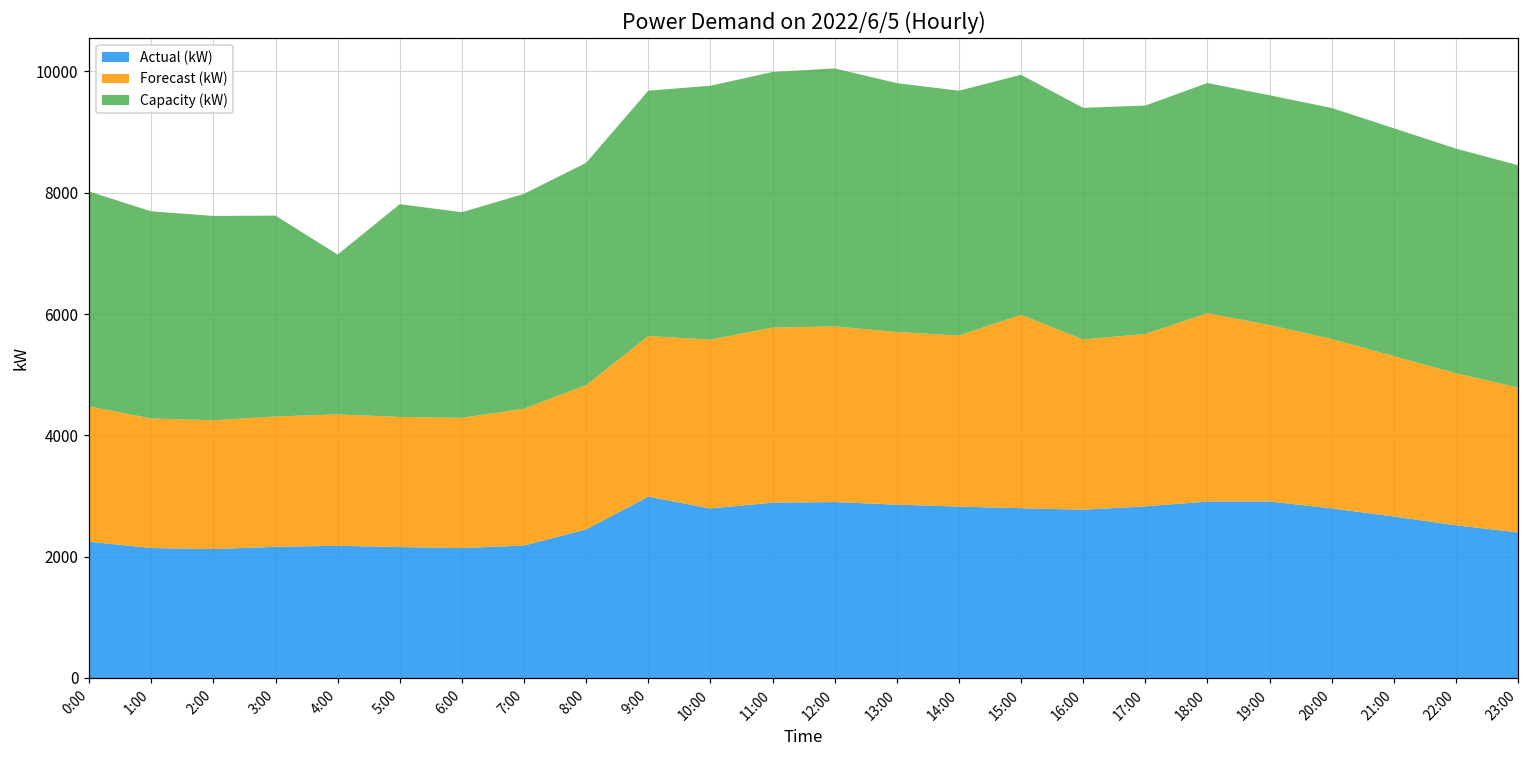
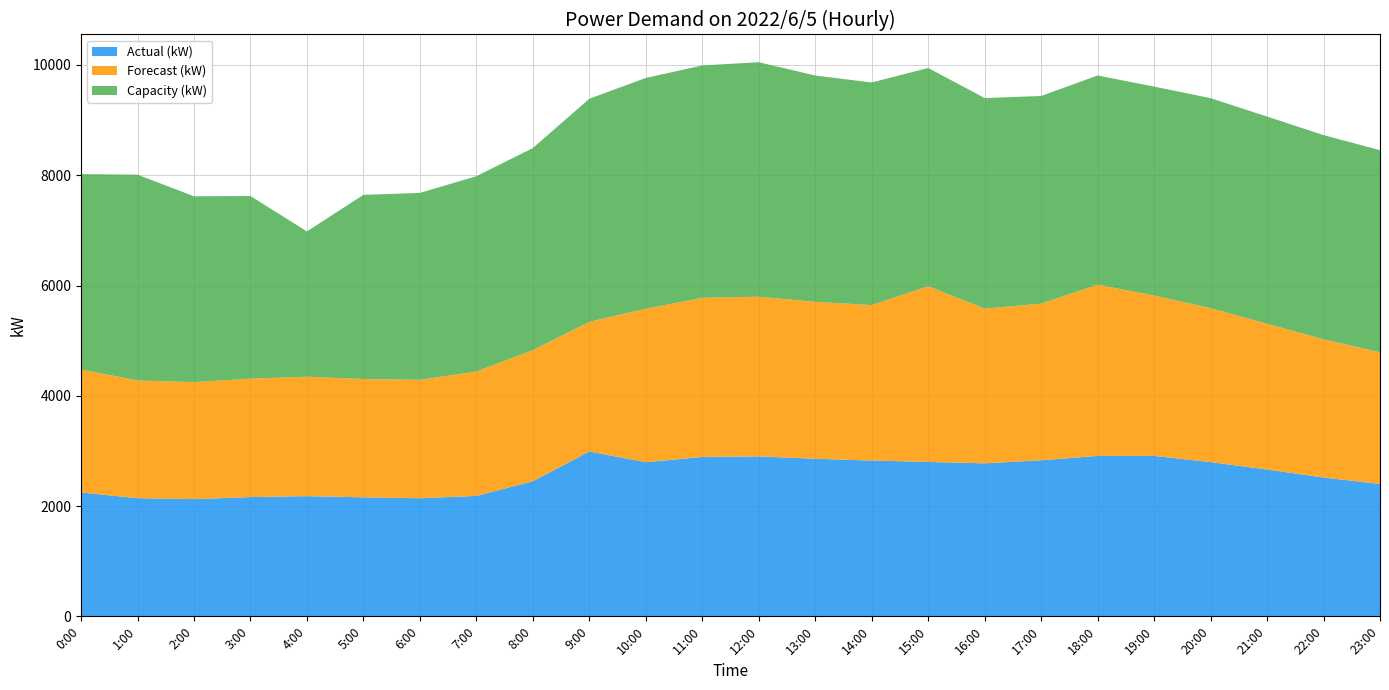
Capacity (kW), 1:00: 3400 -> 3700
Capacity (kW), 5:00: 3500 -> 3300
Forecast (kW), 9:00: 2600 -> 2400
